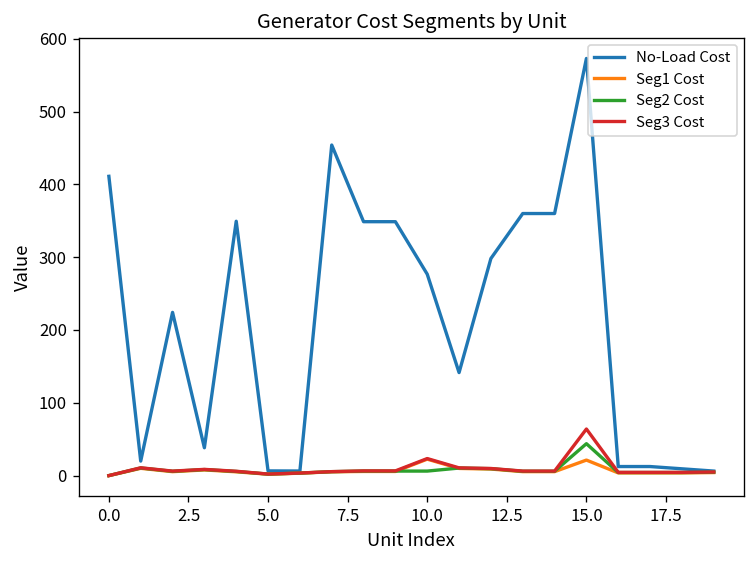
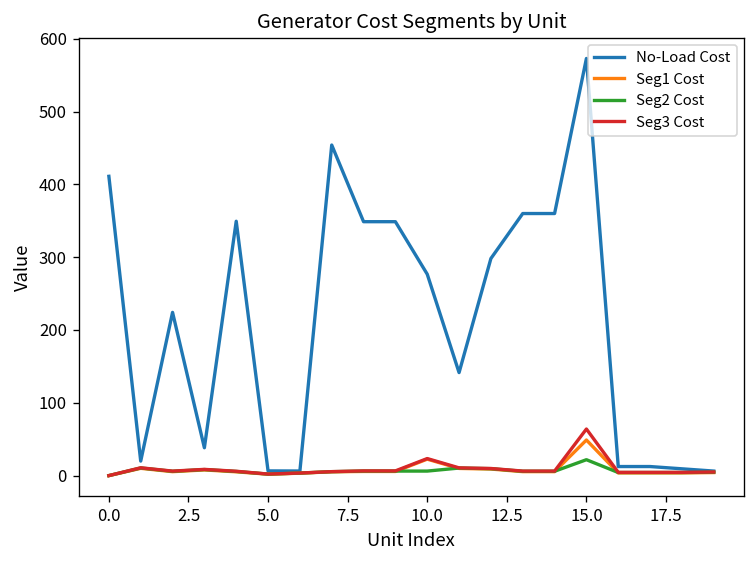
Seg1 Cost, 15.0: 20 -> 50
Seg2 Cost, 15.0: 40 -> 20
